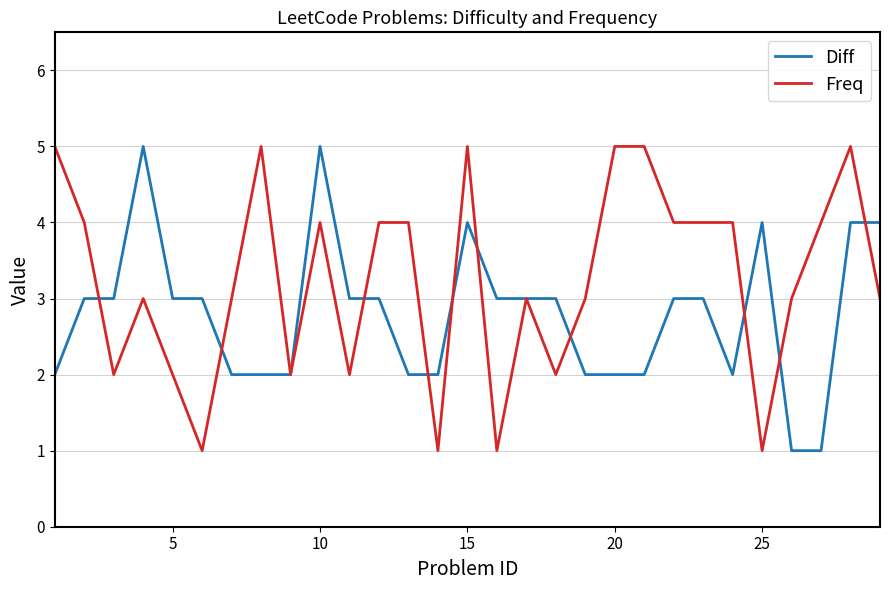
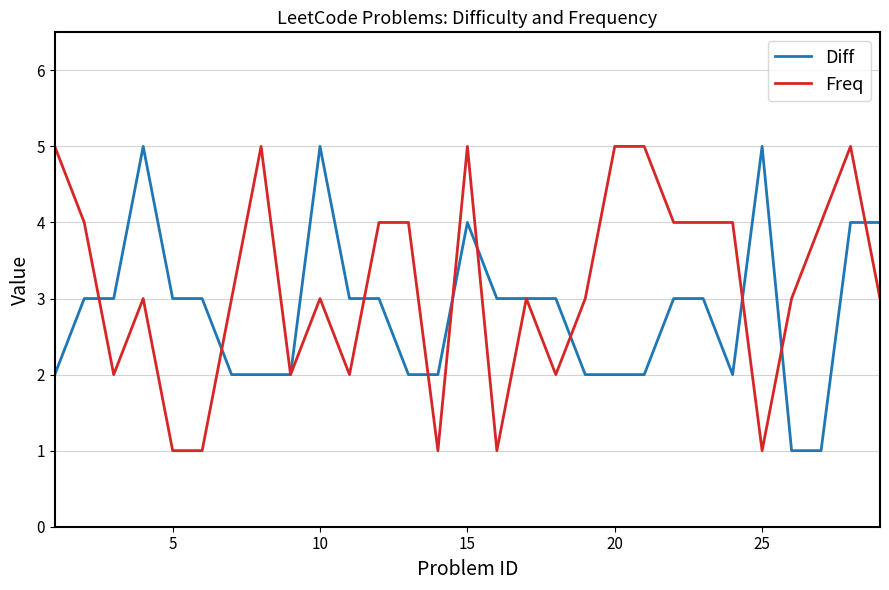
Freq, 5: 2 -> 1
Freq, 10: 4 -> 3
Diff, 25: 4 -> 5
